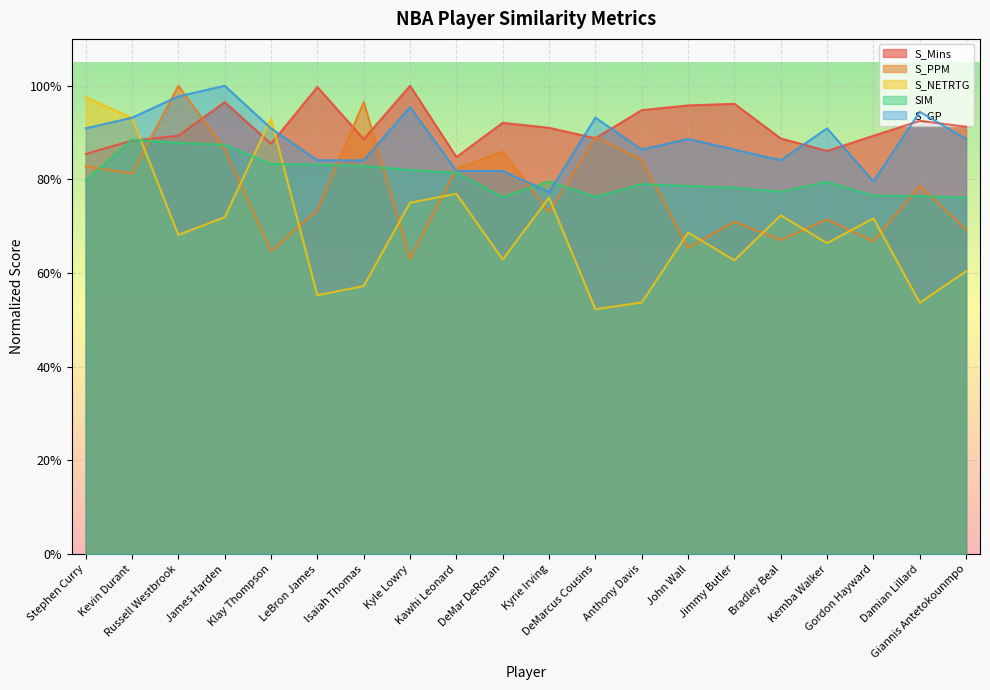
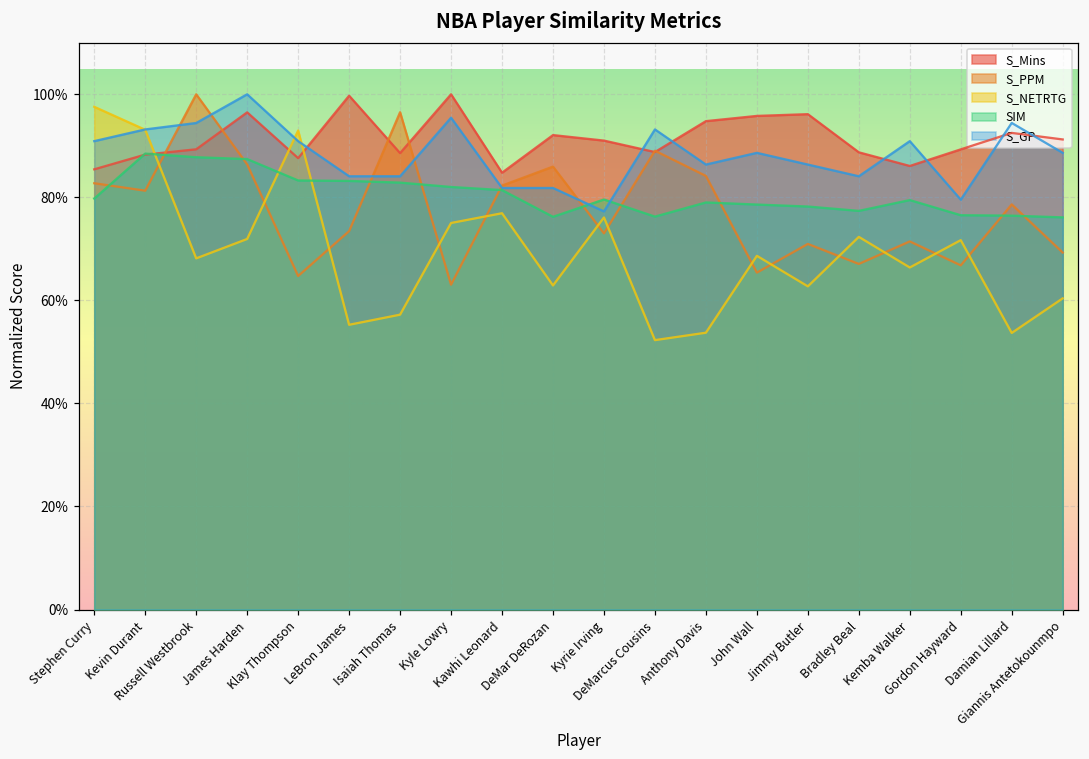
S_GP, Russell Westbrook: 98% -> 94%
